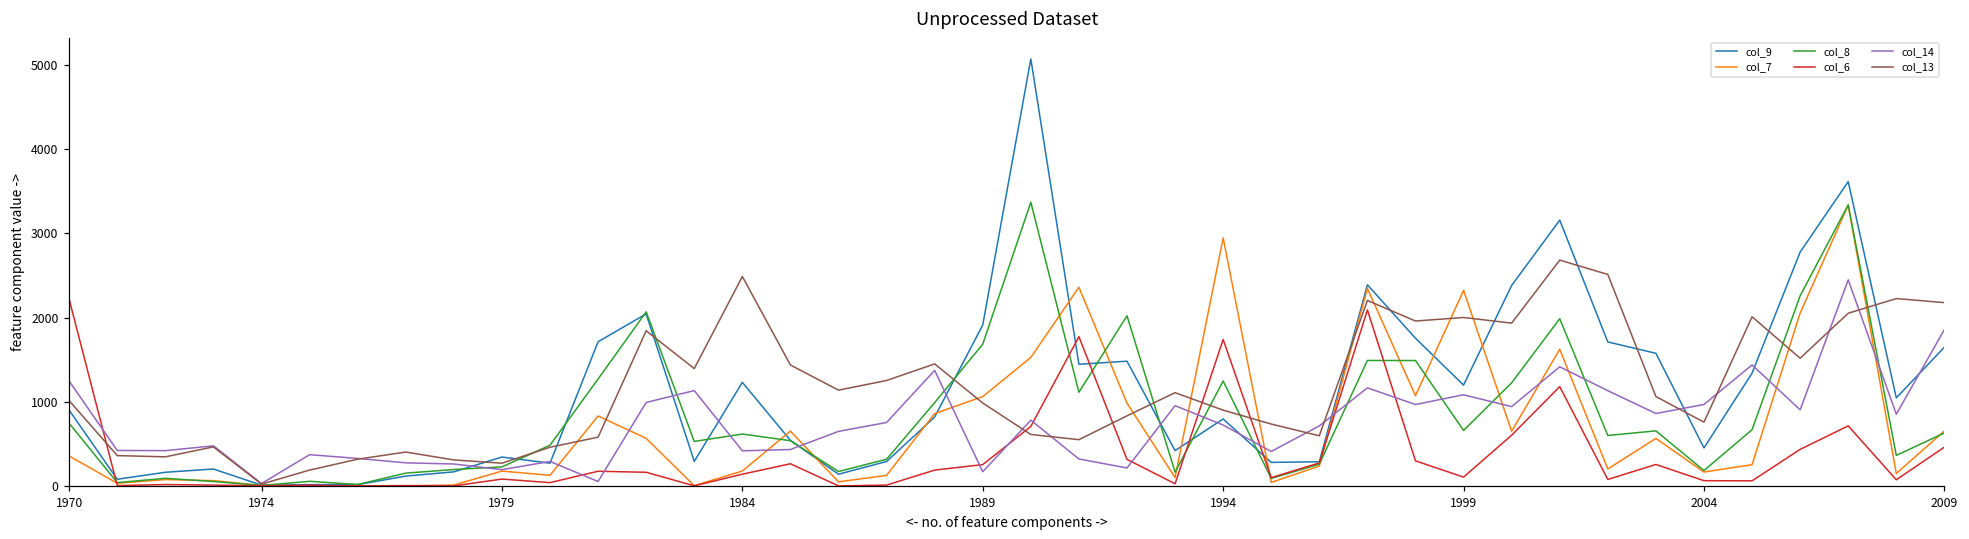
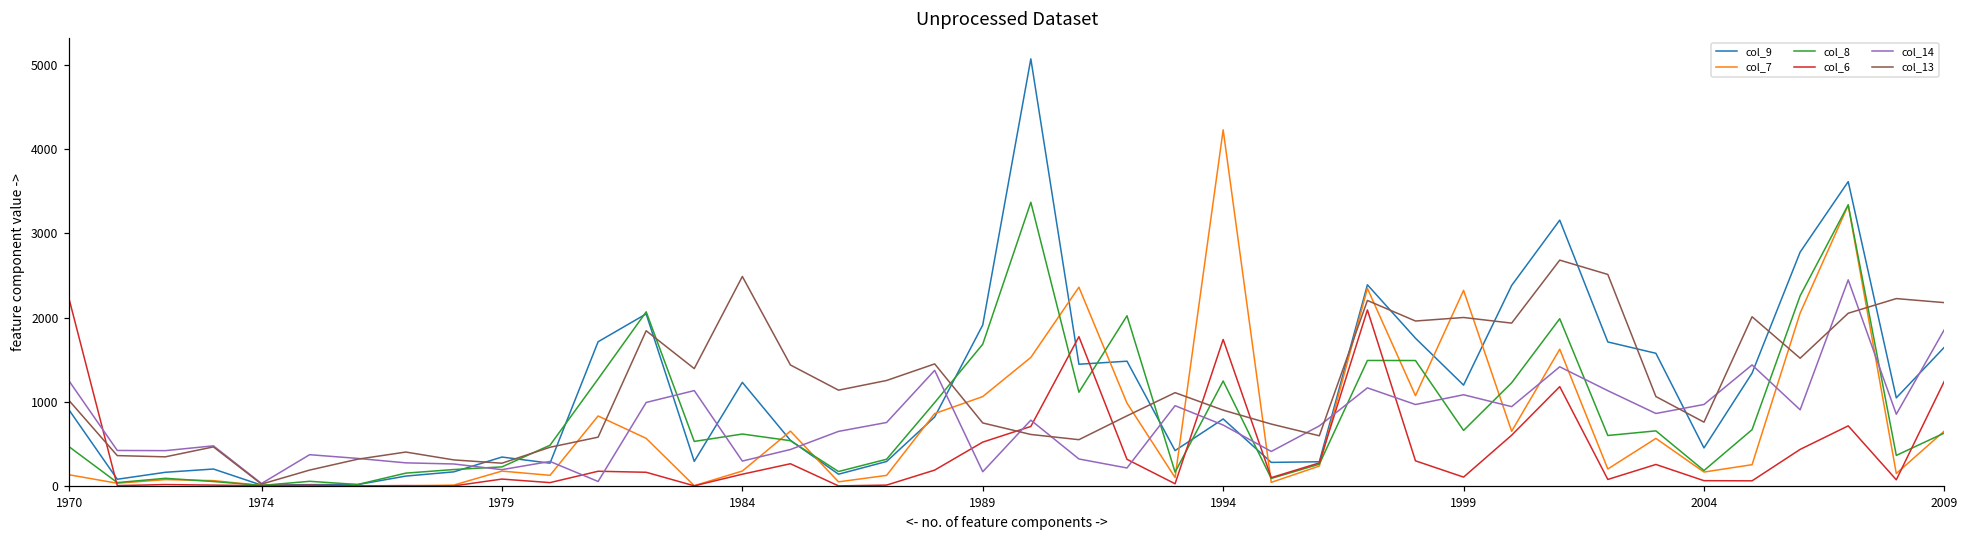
col_7, 1970: 400 -> 100
col_8, 1970: 700 -> 500
col_14, 1984: 400 -> 300
col_6, 1989: 300 -> 500
col_13, 1989: 1000 -> 700
col_7, 1994: 2900 -> 4200
col_6, 2009: 500 -> 1200
